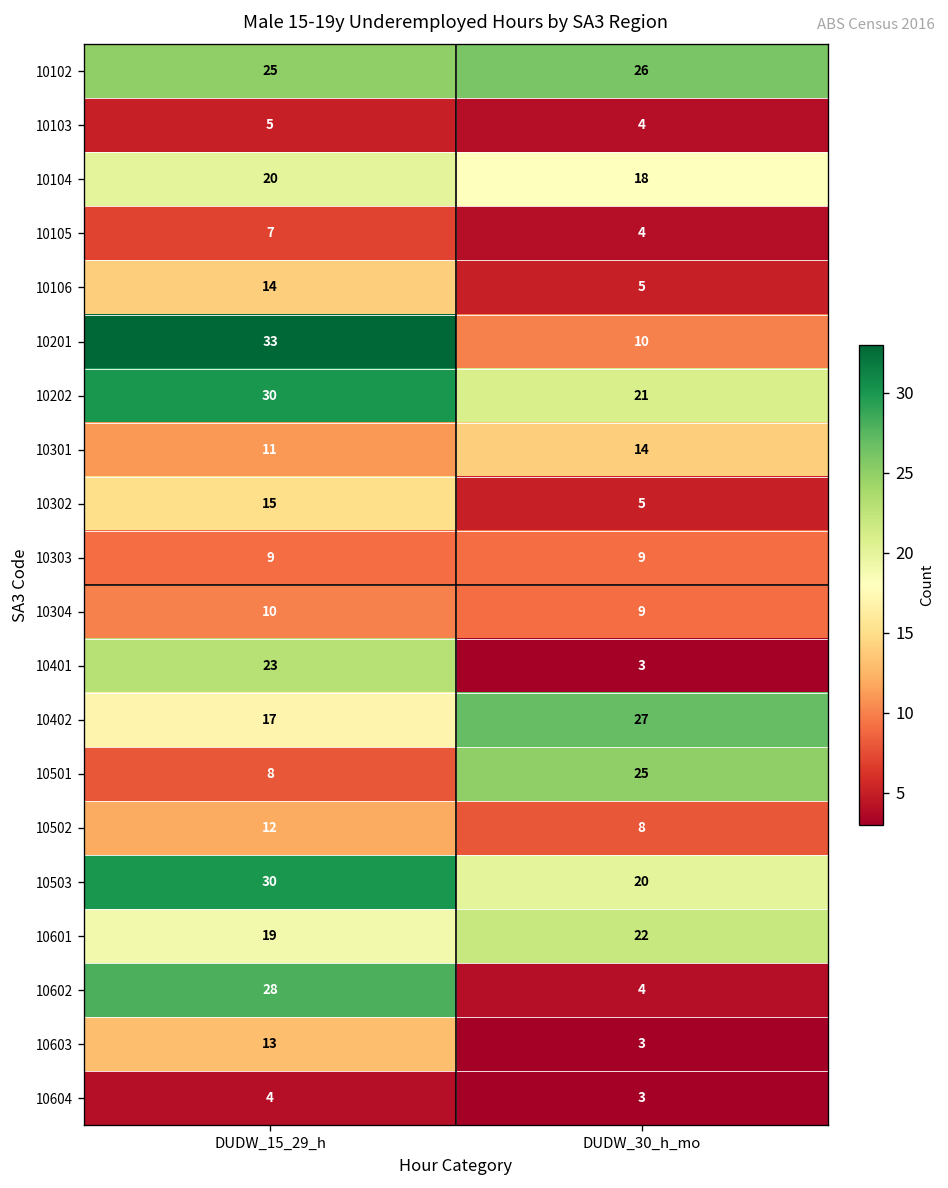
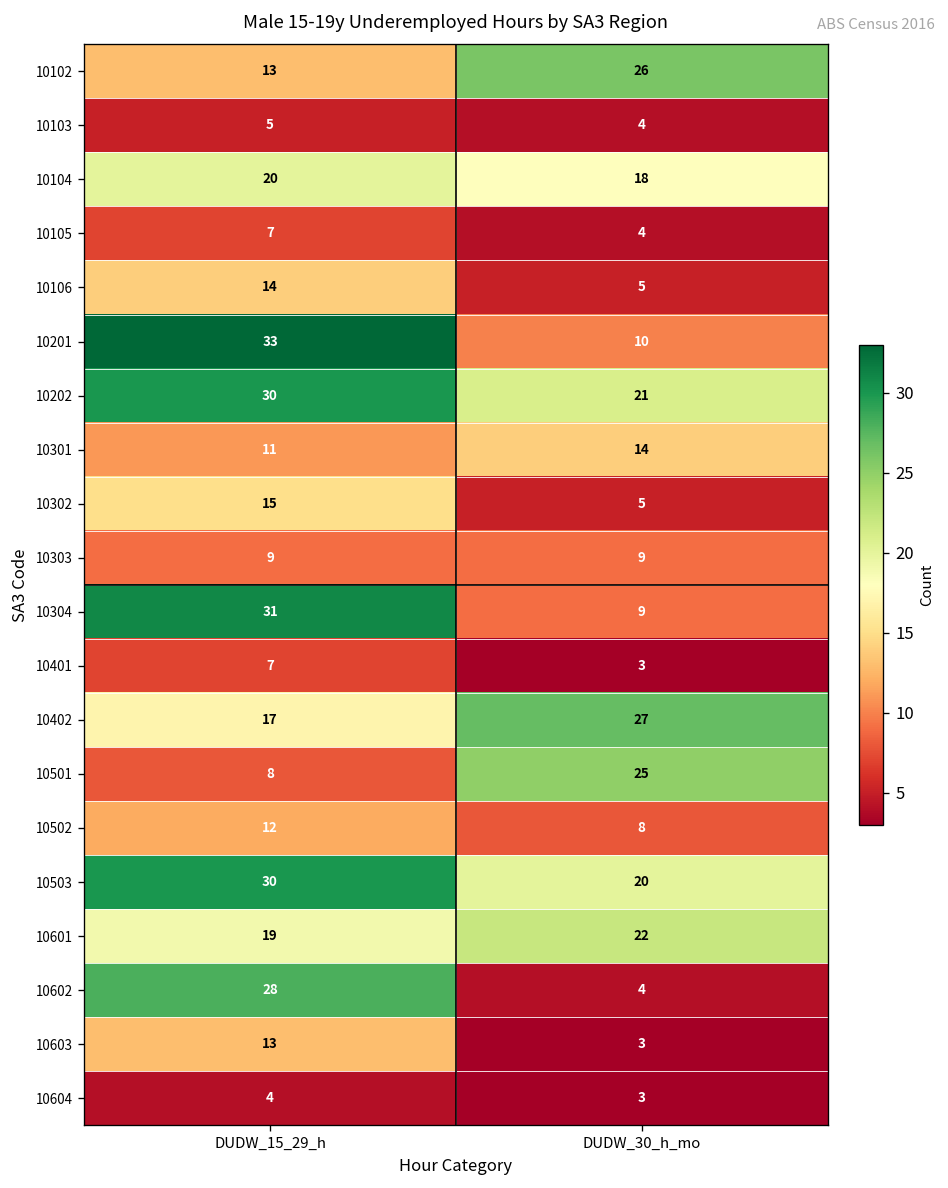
10102, DUDW_15_29_h: 25 -> 13
10304, DUDW_15_29_h: 10 -> 31
10401, DUDW_15_29_h: 23 -> 7
